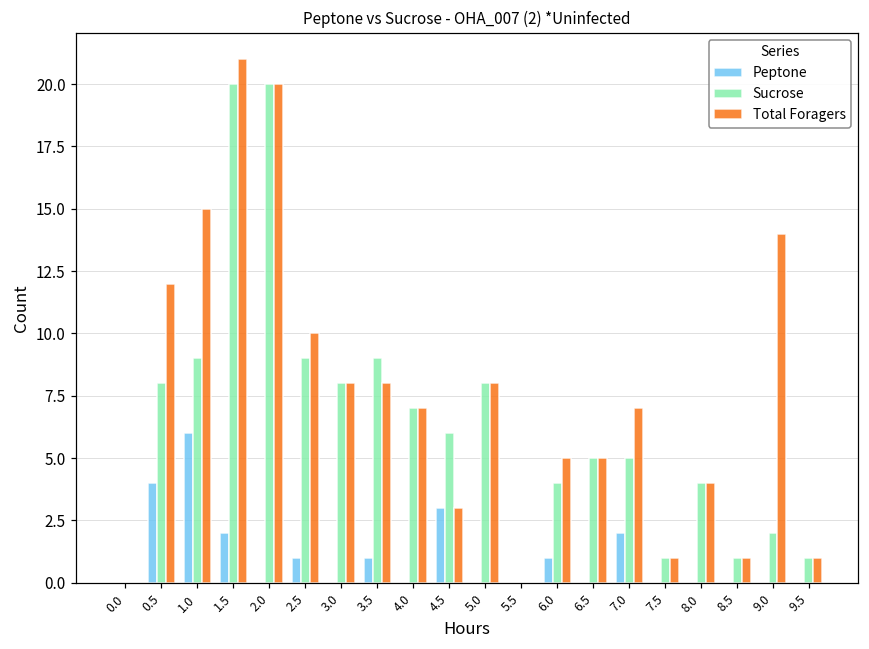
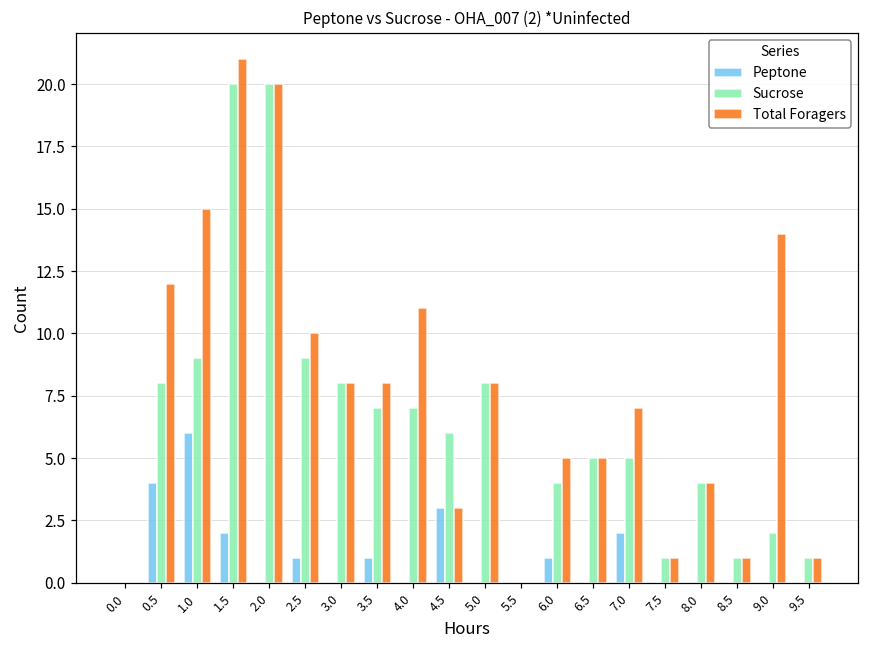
Sucrose, 3.5: 9 -> 7
Total Foragers, 4.0: 7 -> 11
